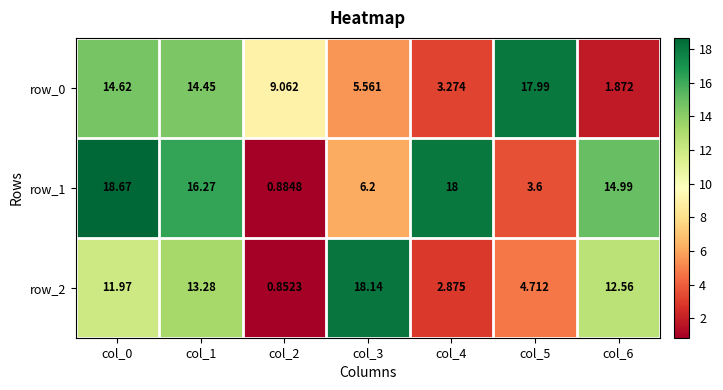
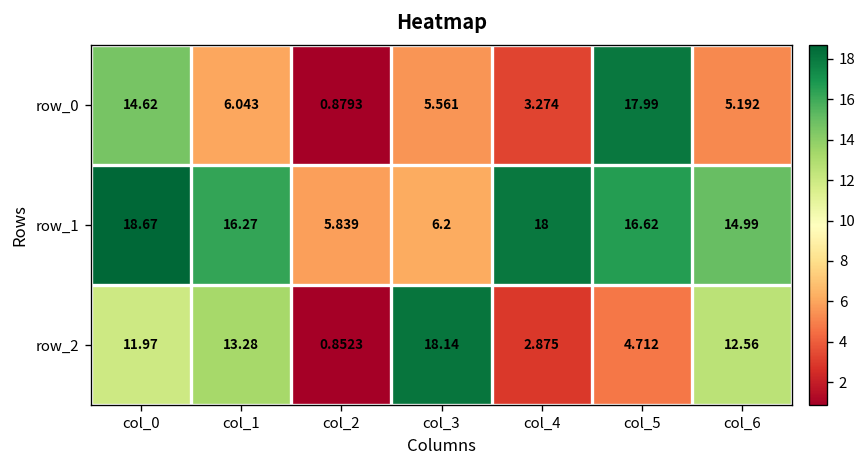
row_0, col_1: 14.45 -> 6.043
row_0, col_2: 9.062 -> 0.8793
row_0, col_6: 1.872 -> 5.192
row_1, col_2: 0.8848 -> 5.839
row_1, col_5: 3.6 -> 16.62
